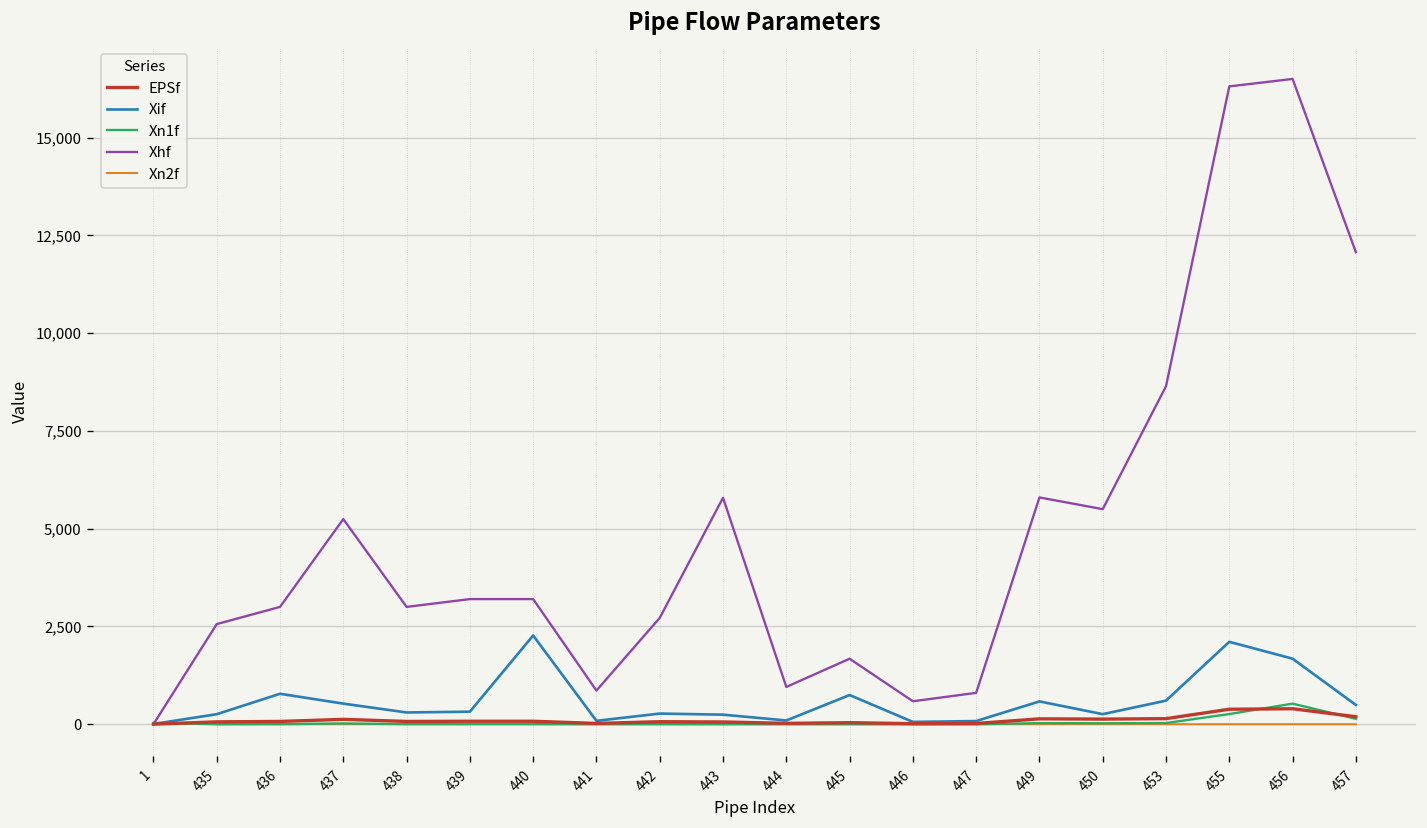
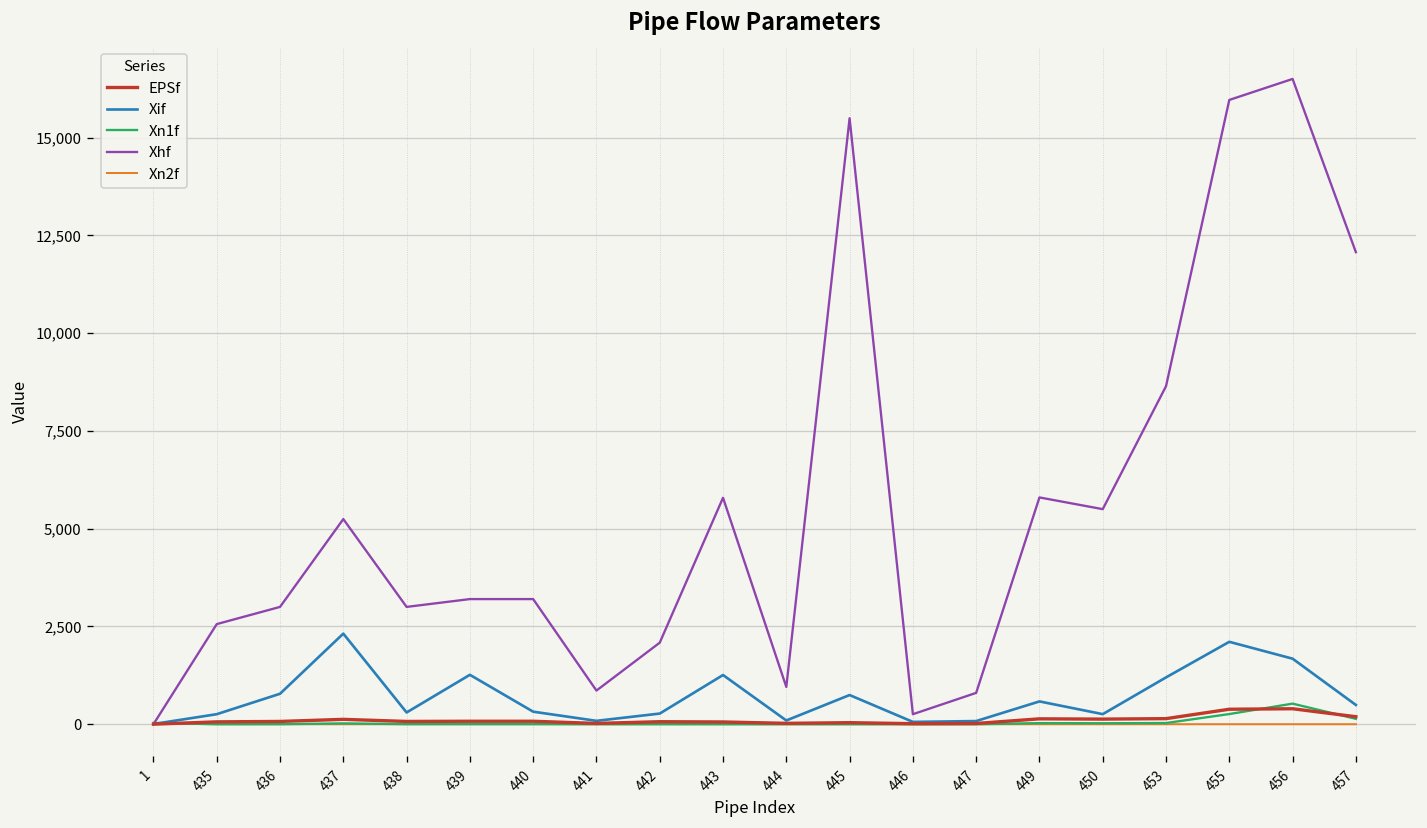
Xif, 437: 500 -> 2,300
Xif, 439: 300 -> 1,300
Xif, 440: 2,300 -> 300
Xhf, 442: 2,700 -> 2,100
Xif, 443: 200 -> 1,300
Xhf, 445: 1,700 -> 15,500
Xhf, 446: 600 -> 300
Xif, 453: 600 -> 1,200
Xhf, 455: 16,300 -> 16,000
